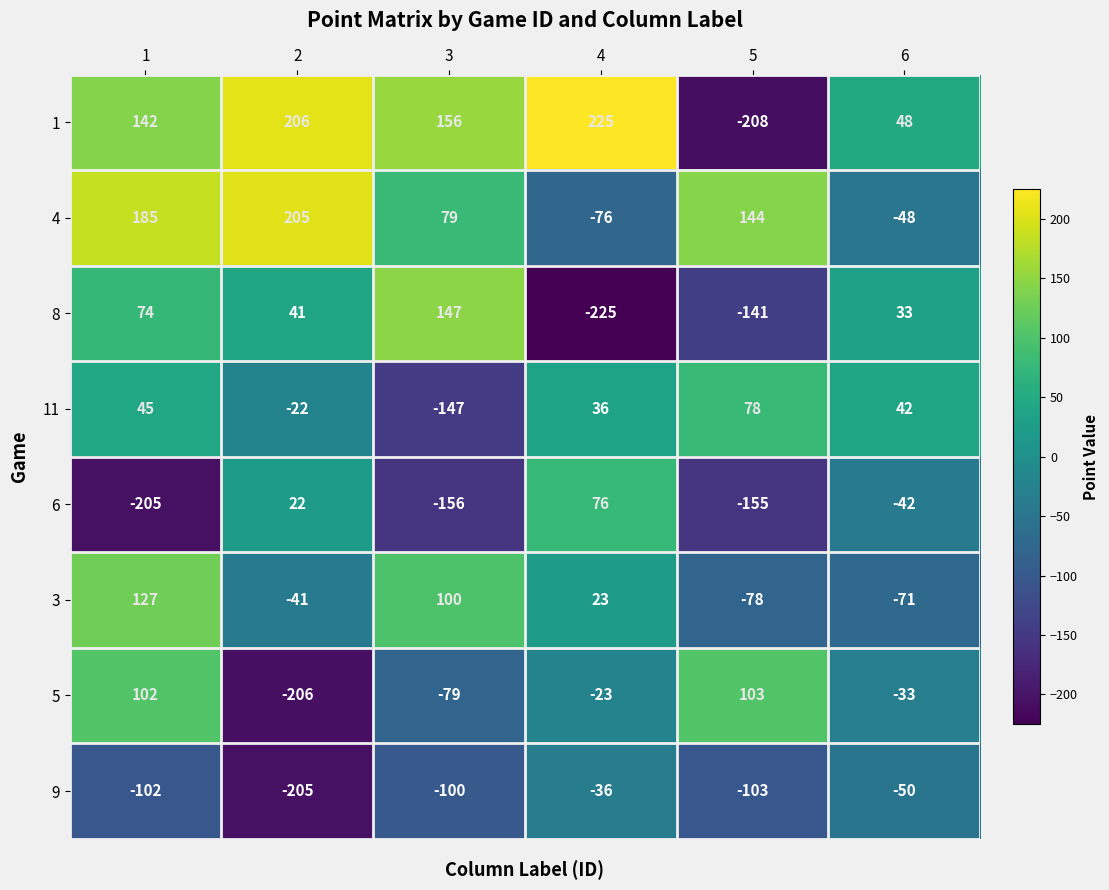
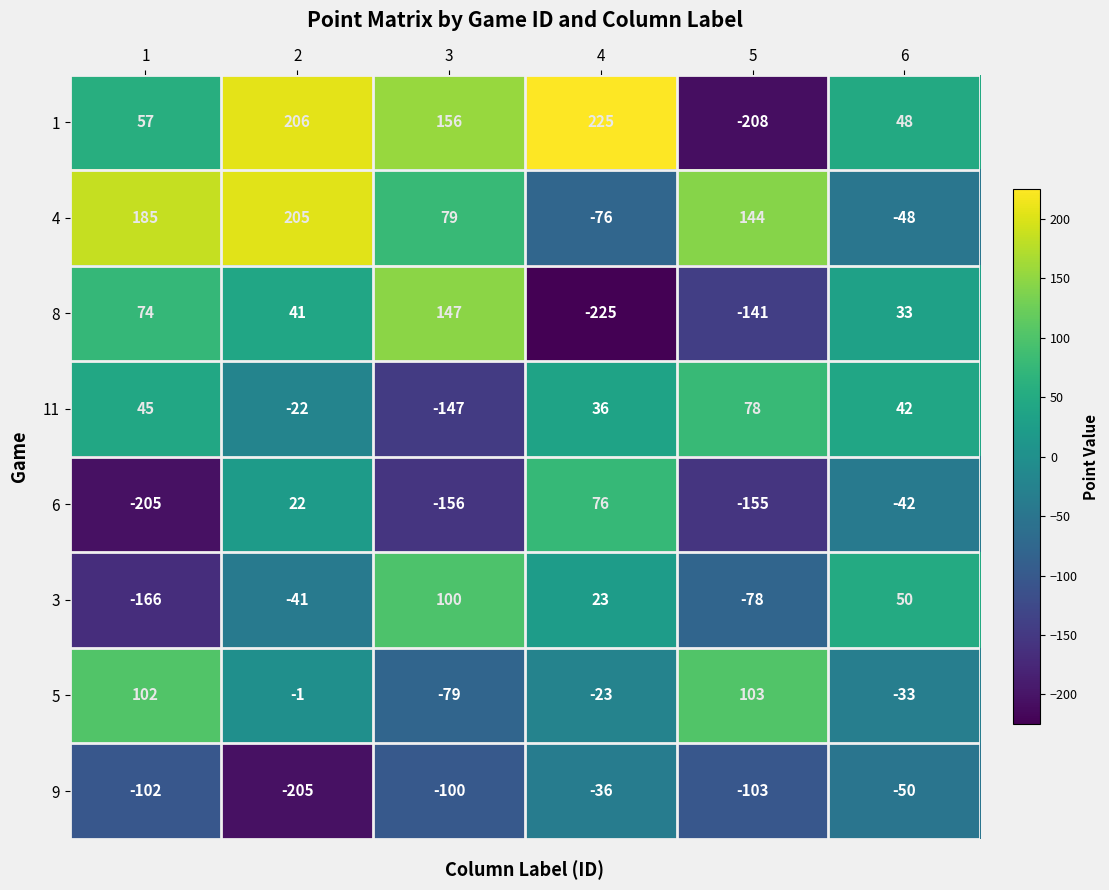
1, 1: 142 -> 57
3, 1: 127 -> -166
3, 6: -71 -> 50
5, 2: -206 -> -1
